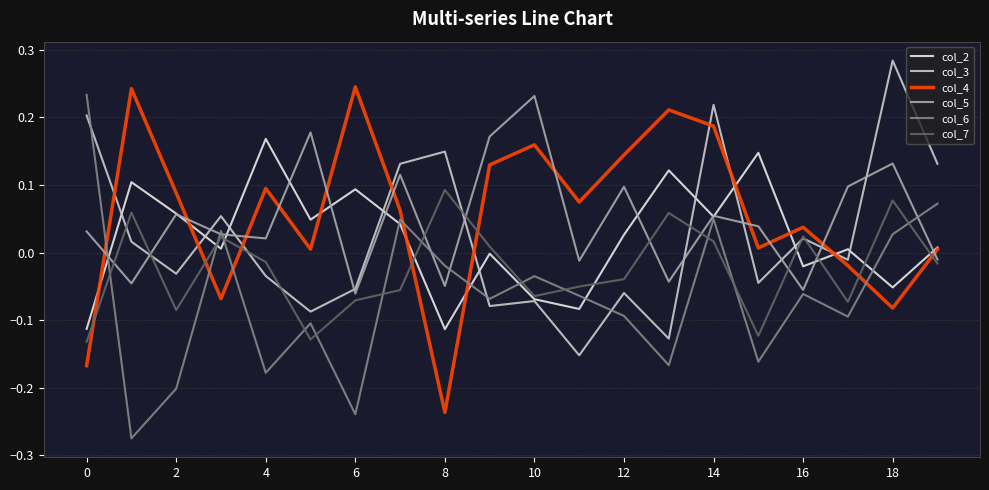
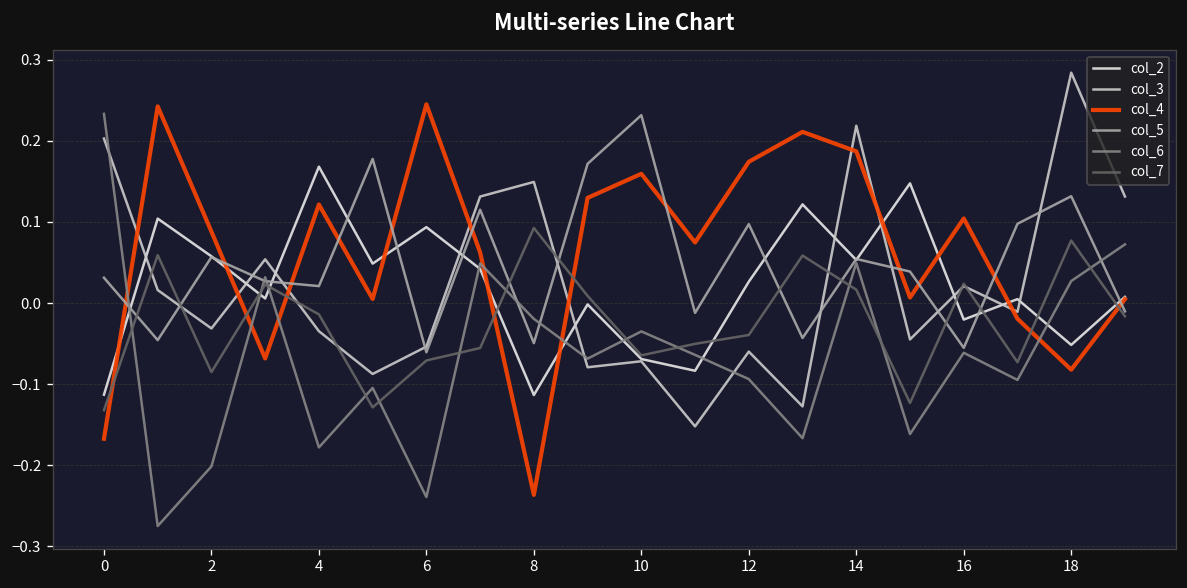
col_4, 4: 0.09 -> 0.12
col_4, 12: 0.14 -> 0.17
col_4, 16: 0.04 -> 0.10
